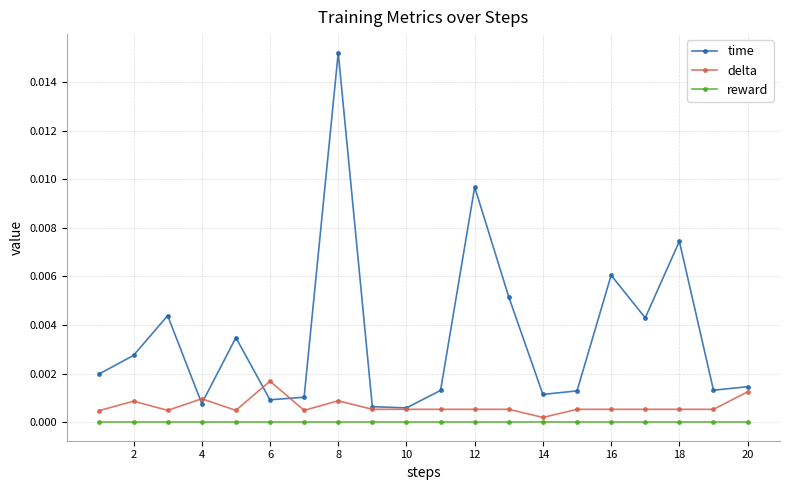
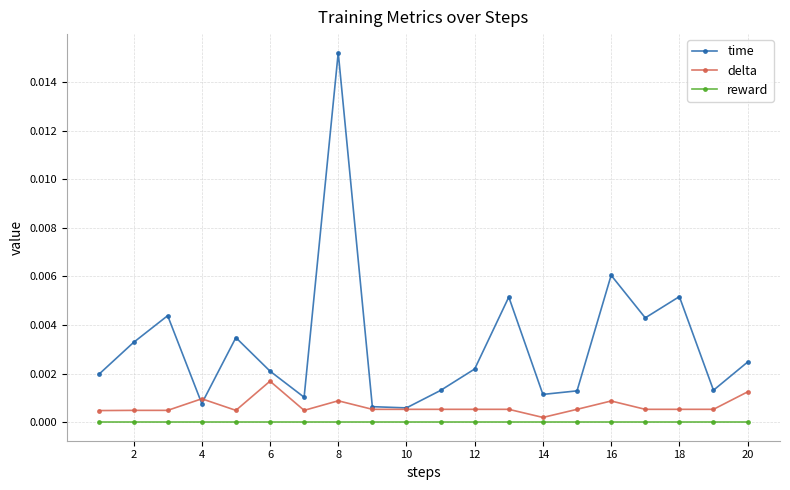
time, 2: 0.0028 -> 0.0033
delta, 2: 0.0009 -> 0.0005
time, 6: 0.0009 -> 0.0021
time, 12: 0.0097 -> 0.0022
delta, 16: 0.0005 -> 0.0009
time, 18: 0.0074 -> 0.0052
time, 20: 0.0015 -> 0.0025
